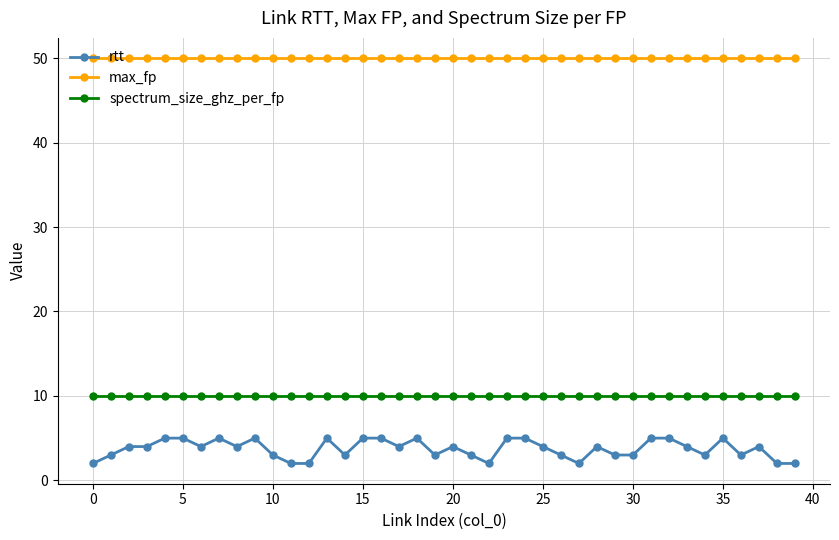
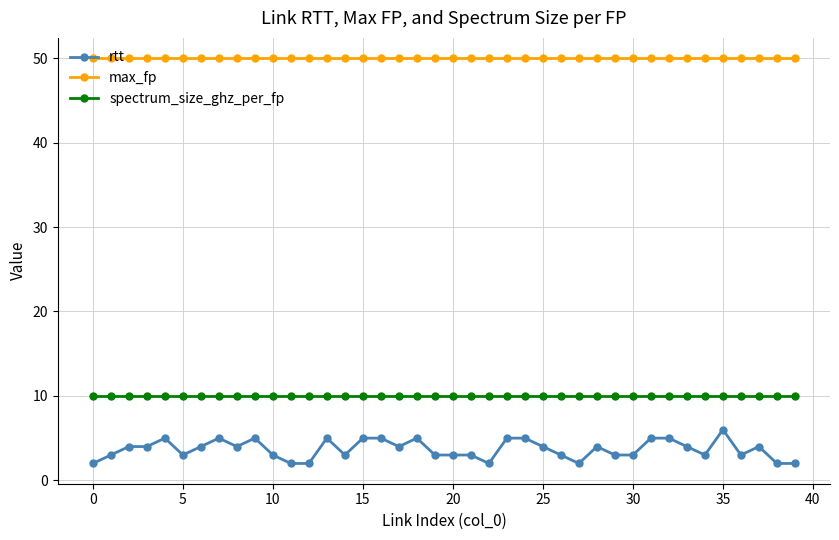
rtt, 5: 5 -> 3
rtt, 20: 4 -> 3
rtt, 35: 5 -> 6
